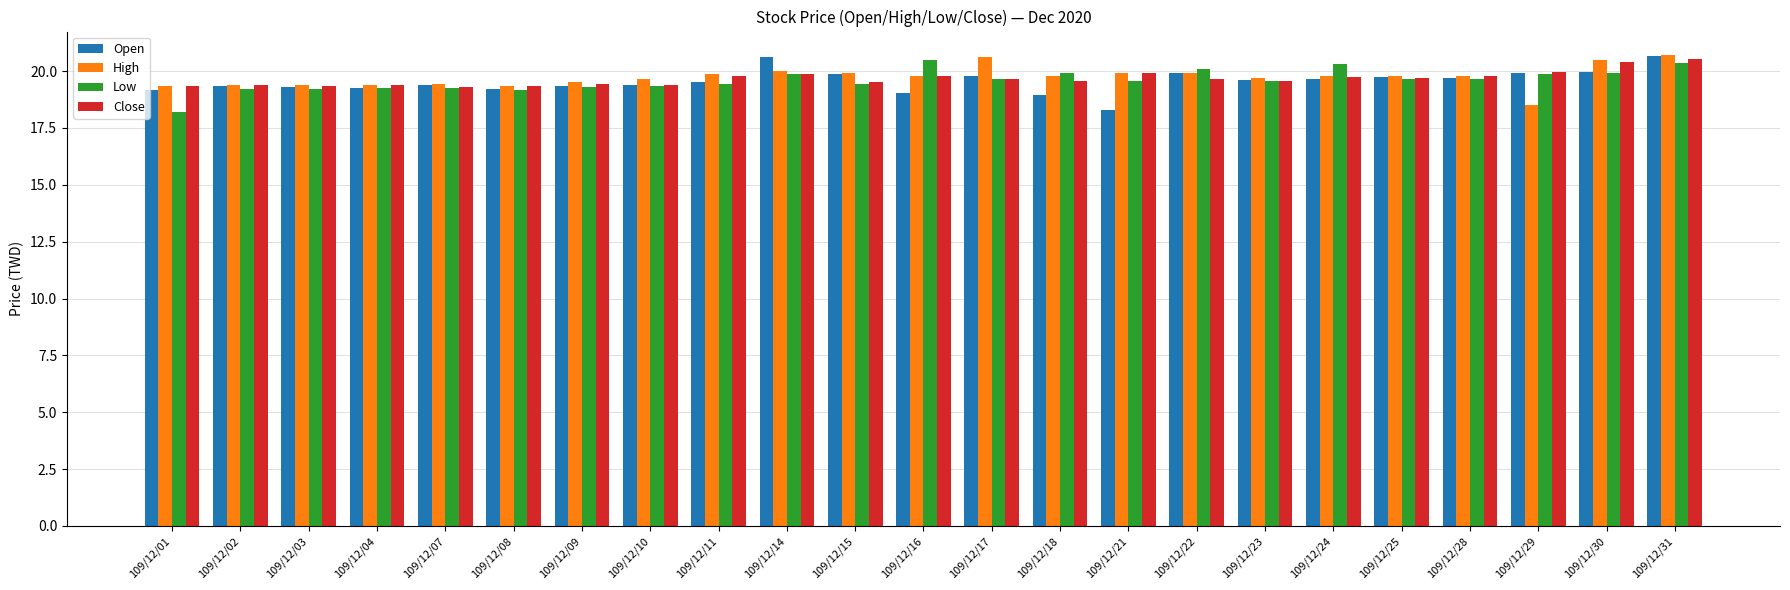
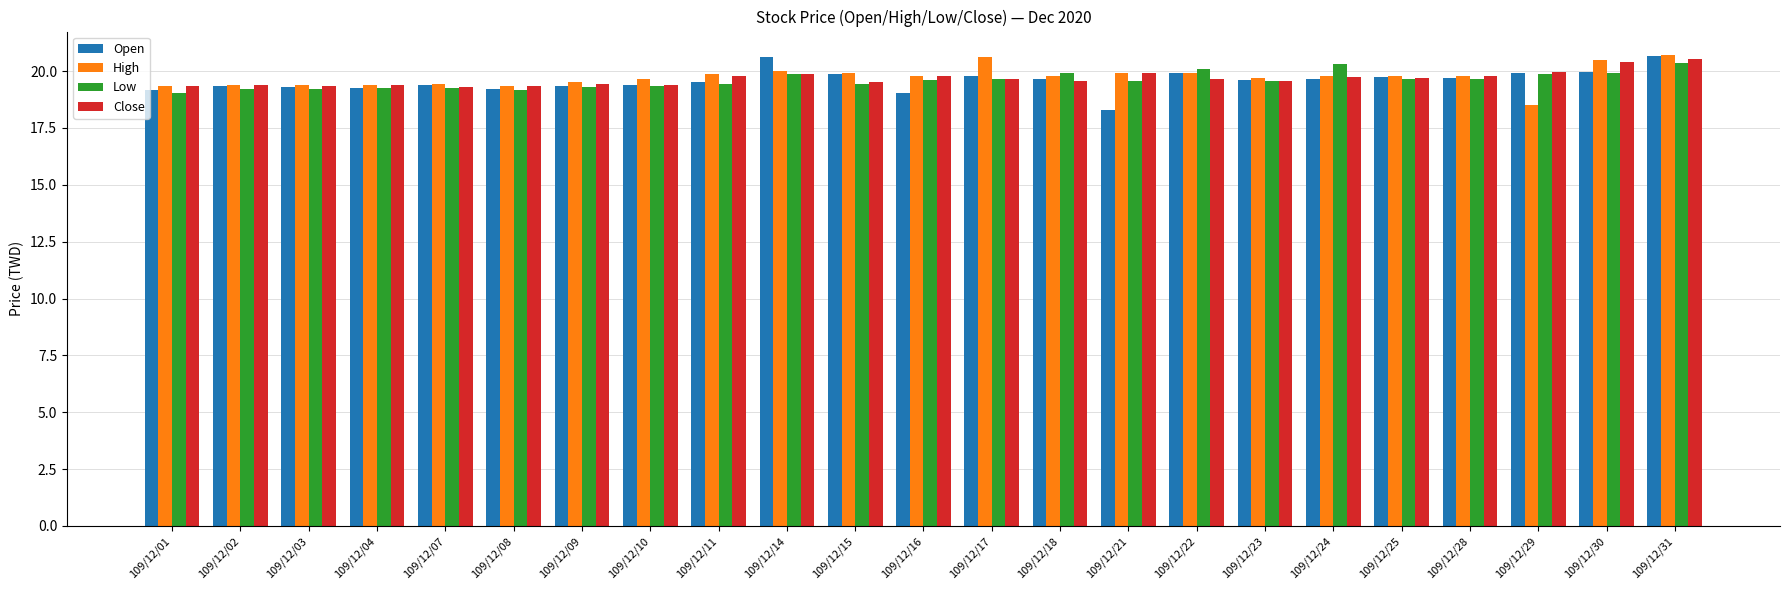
Low, 109/12/01: 18.2 -> 19.1
Low, 109/12/16: 20.5 -> 19.6
Open, 109/12/18: 19.0 -> 19.7
